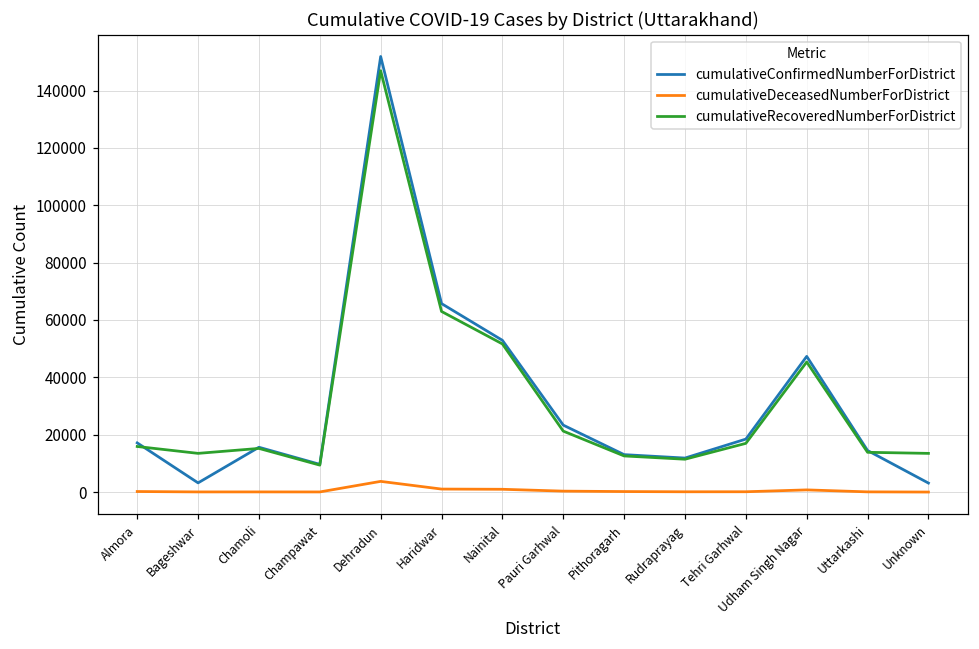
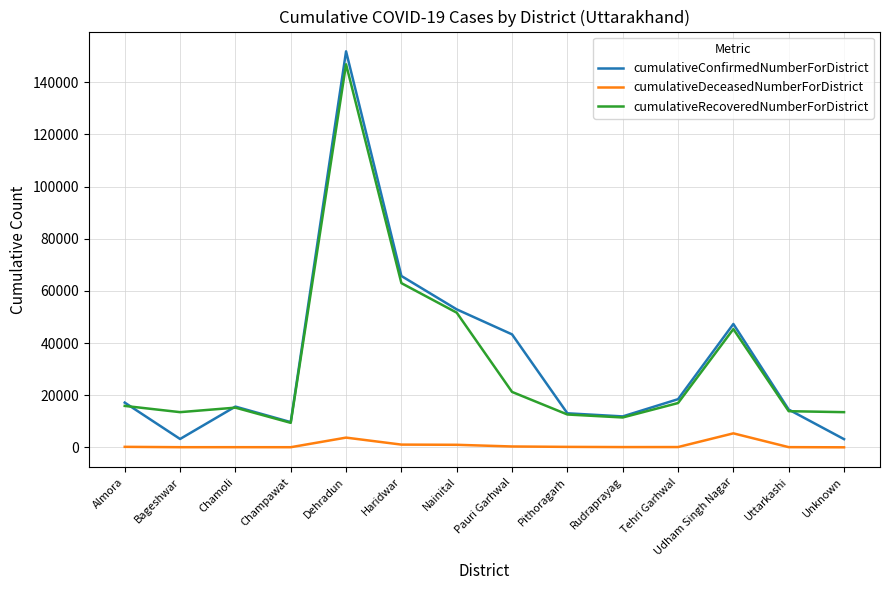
cumulativeConfirmedNumberForDistrict, Pauri Garhwal: 23000 -> 43000
cumulativeDeceasedNumberForDistrict, Udham Singh Nagar: 1000 -> 5000
